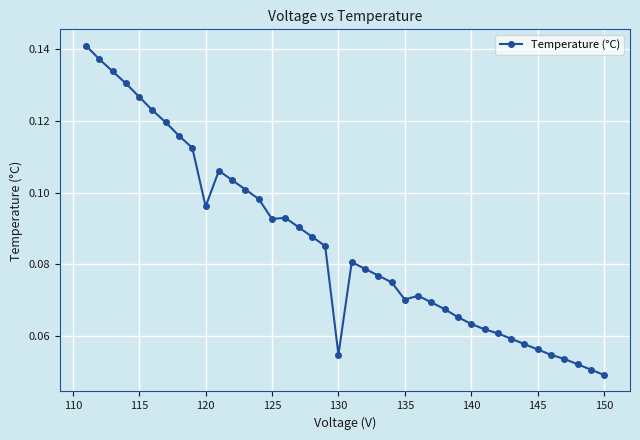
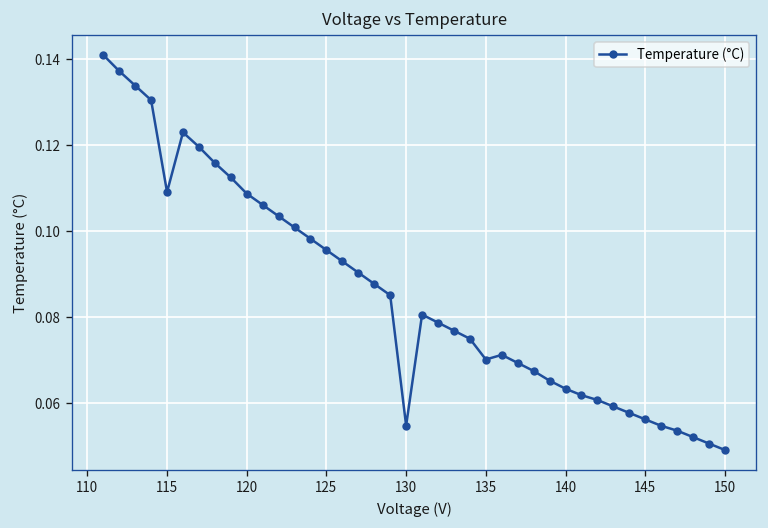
115: 0.127 -> 0.109
120: 0.096 -> 0.109
125: 0.093 -> 0.096
